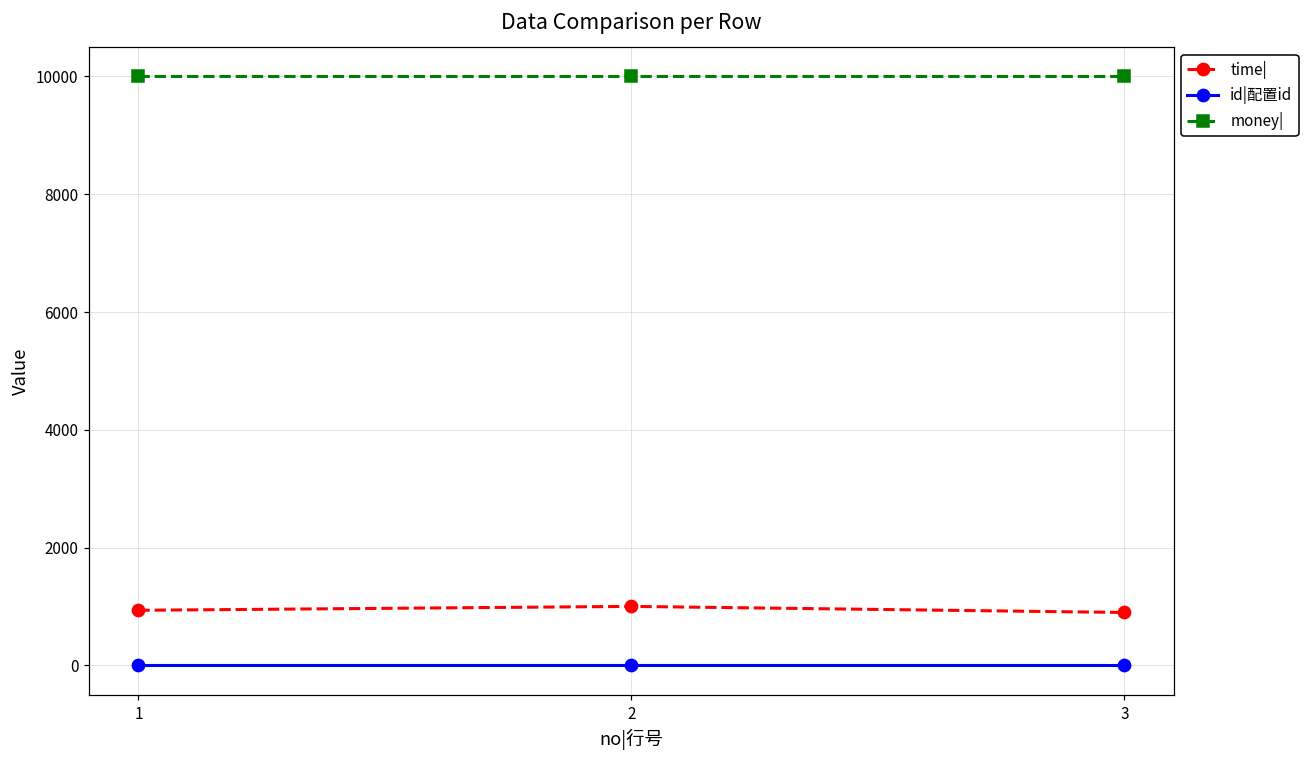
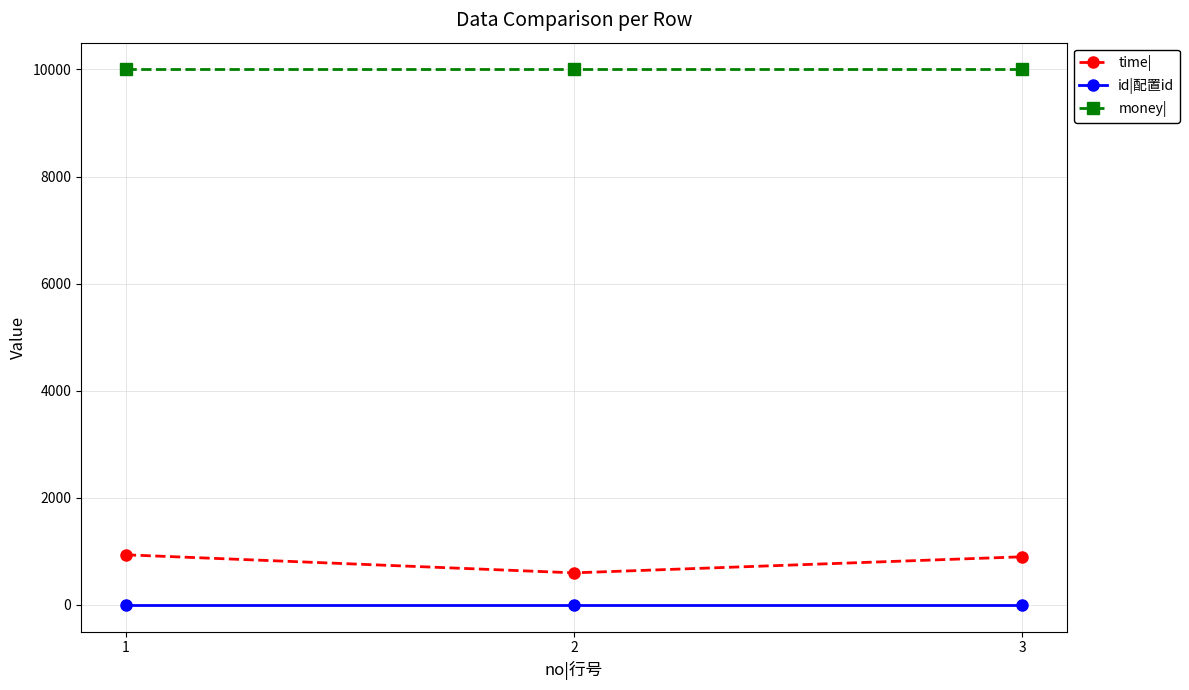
time|, 2: 1000 -> 600
